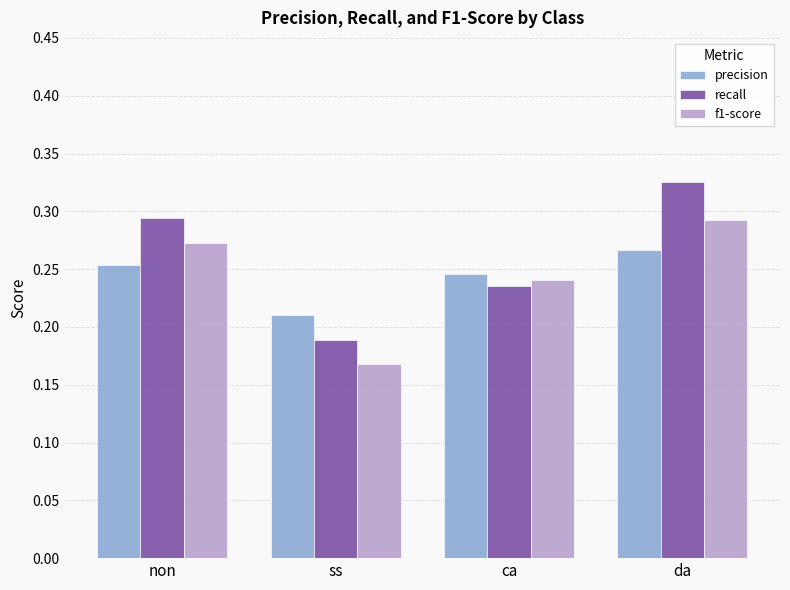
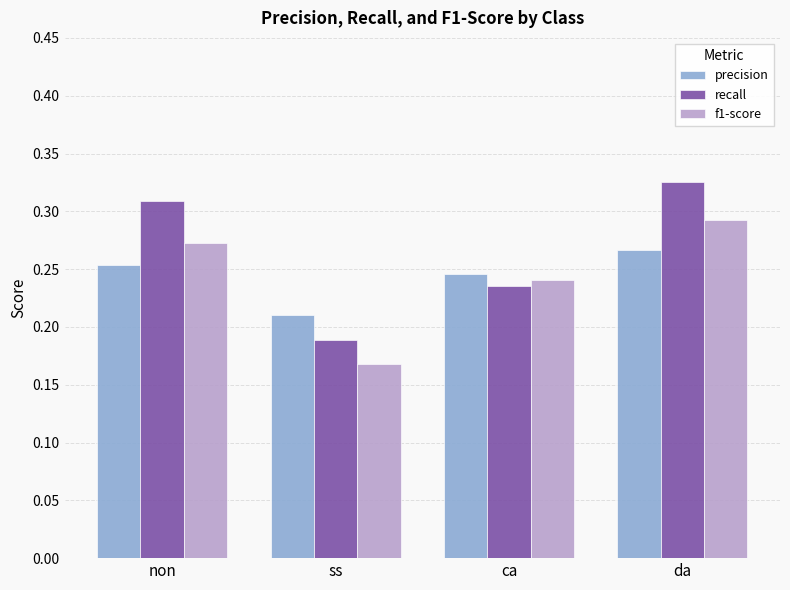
recall, non: 0.294 -> 0.309
